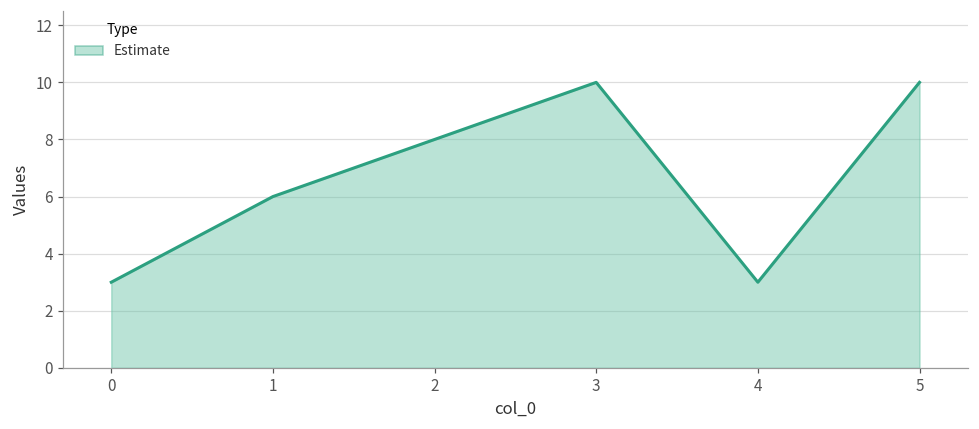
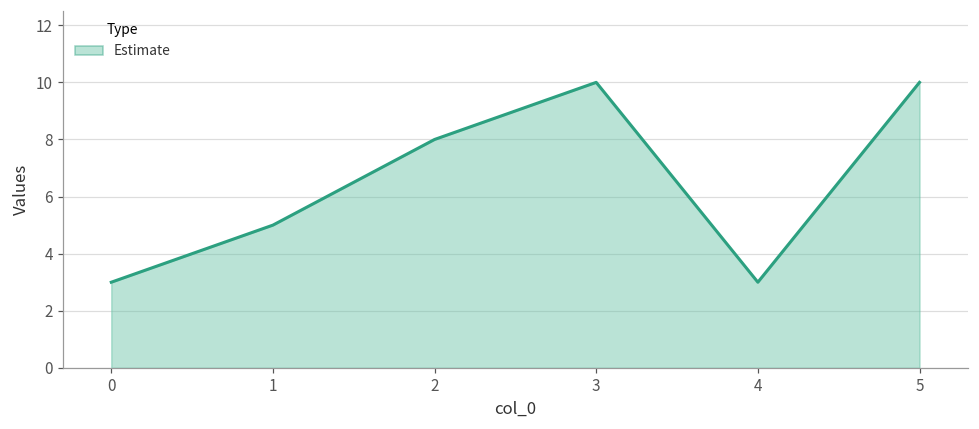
1: 6 -> 5
